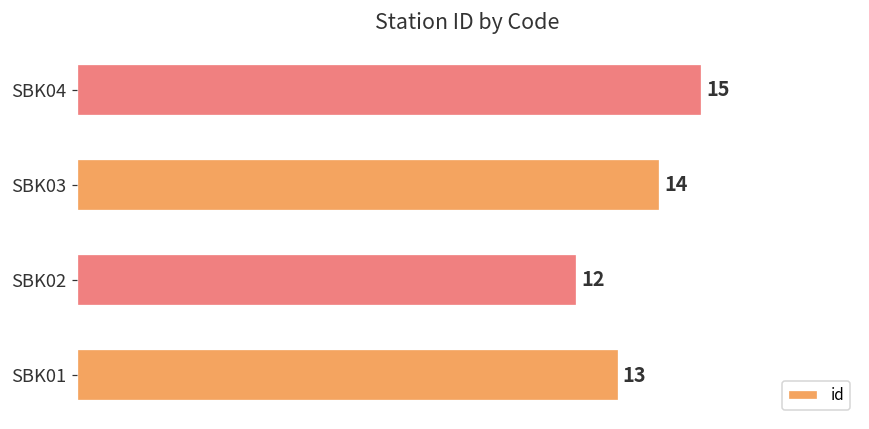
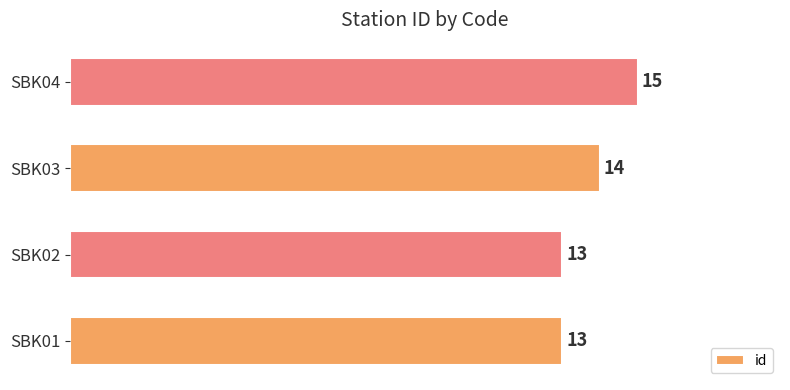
SBK02: 12 -> 13
